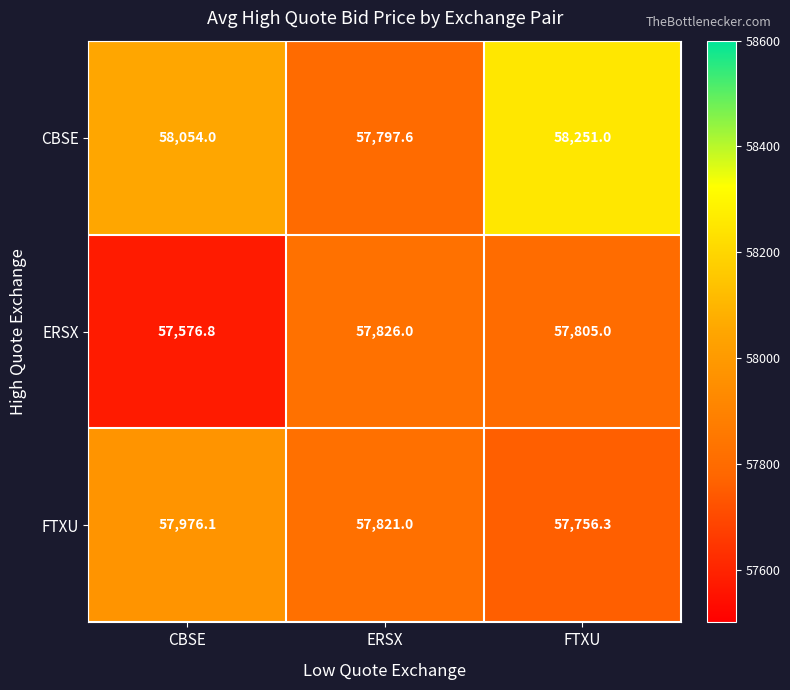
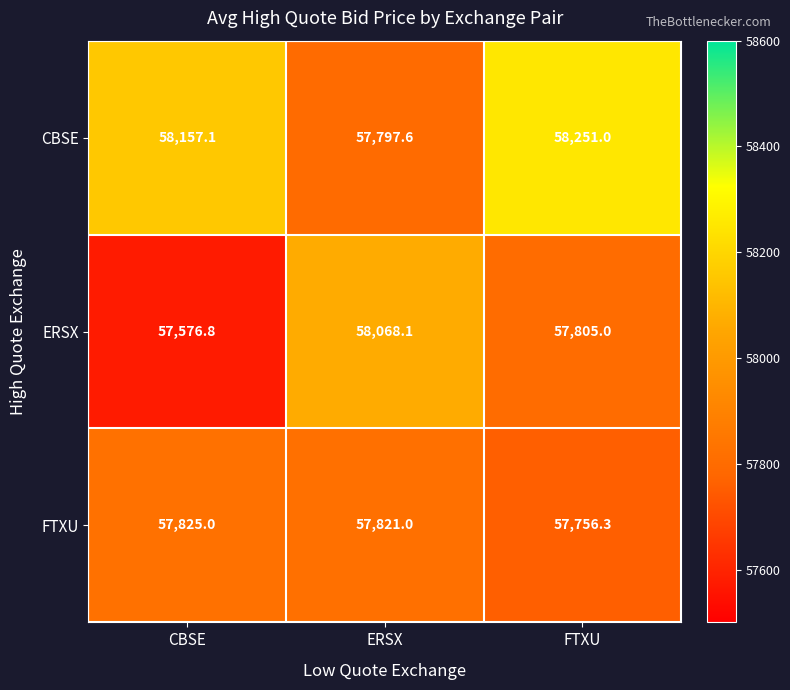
CBSE, CBSE: 58,054.0 -> 58,157.1
ERSX, ERSX: 57,826.0 -> 58,068.1
FTXU, CBSE: 57,976.1 -> 57,825.0
